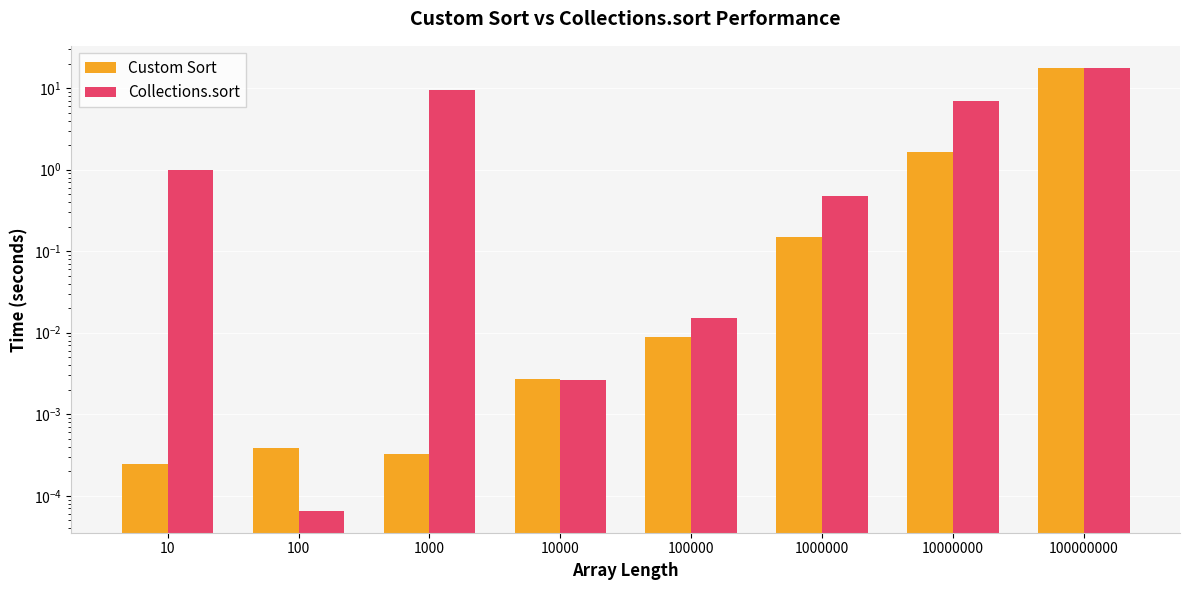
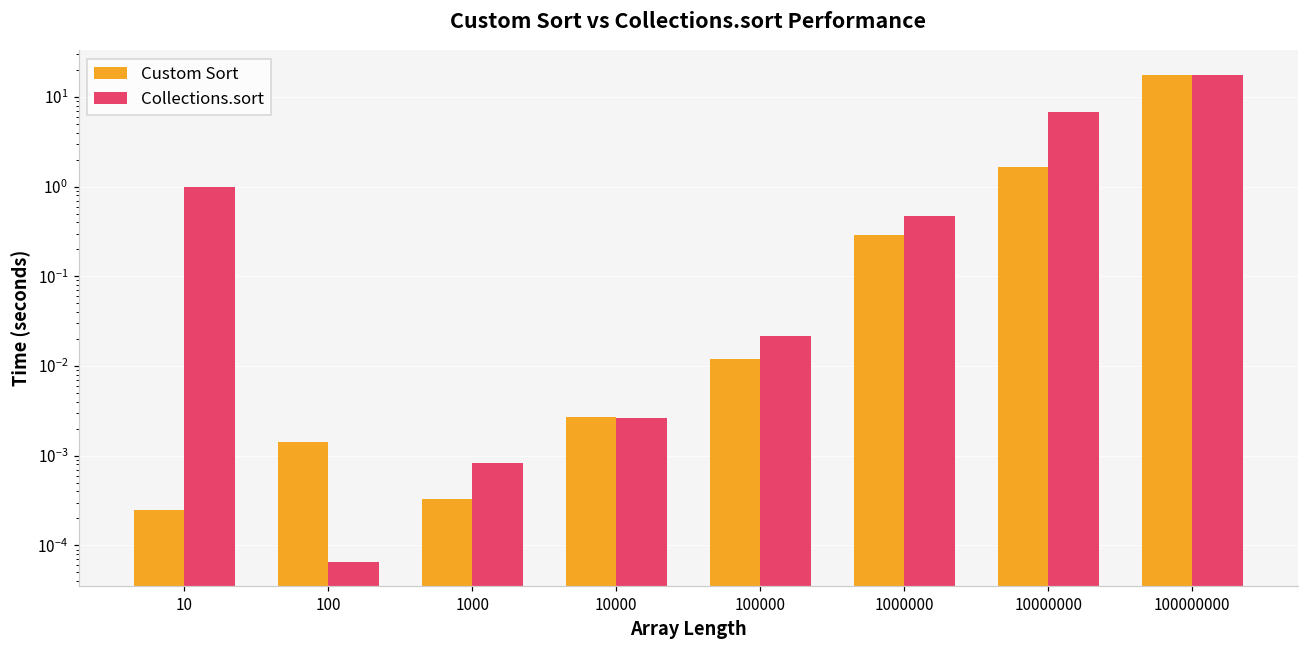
Custom Sort, 100: 0.0004 -> 0.0014
Collections.sort, 1000: 9 -> 0.0008
Custom Sort, 100000: 0.009 -> 0.012
Collections.sort, 100000: 0.015 -> 0.022
Custom Sort, 1000000: 0.15 -> 0.29
